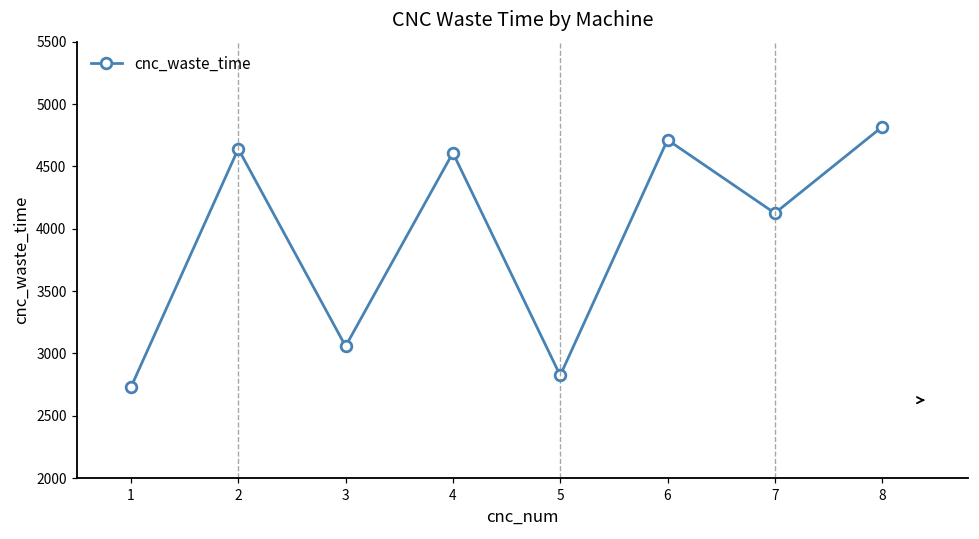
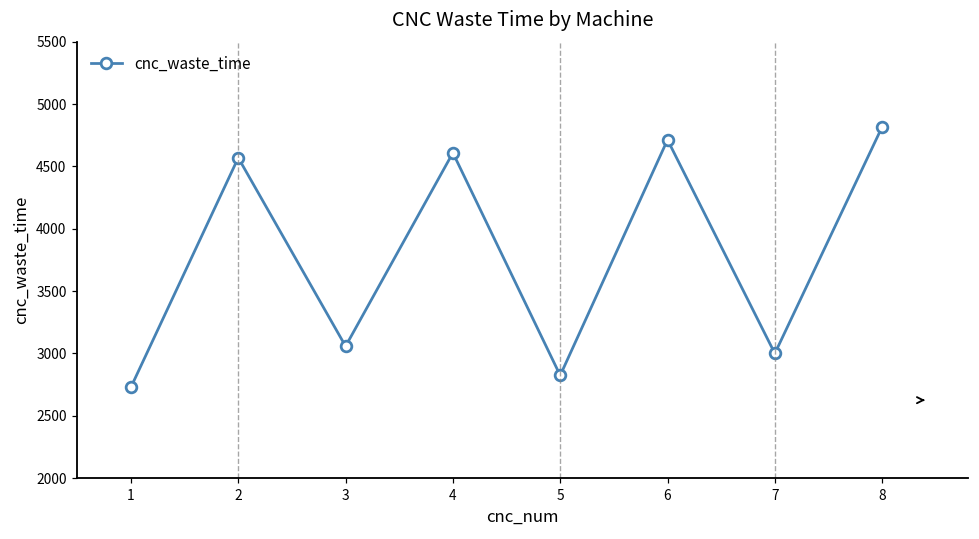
2: 4640 -> 4570
7: 4130 -> 3000
